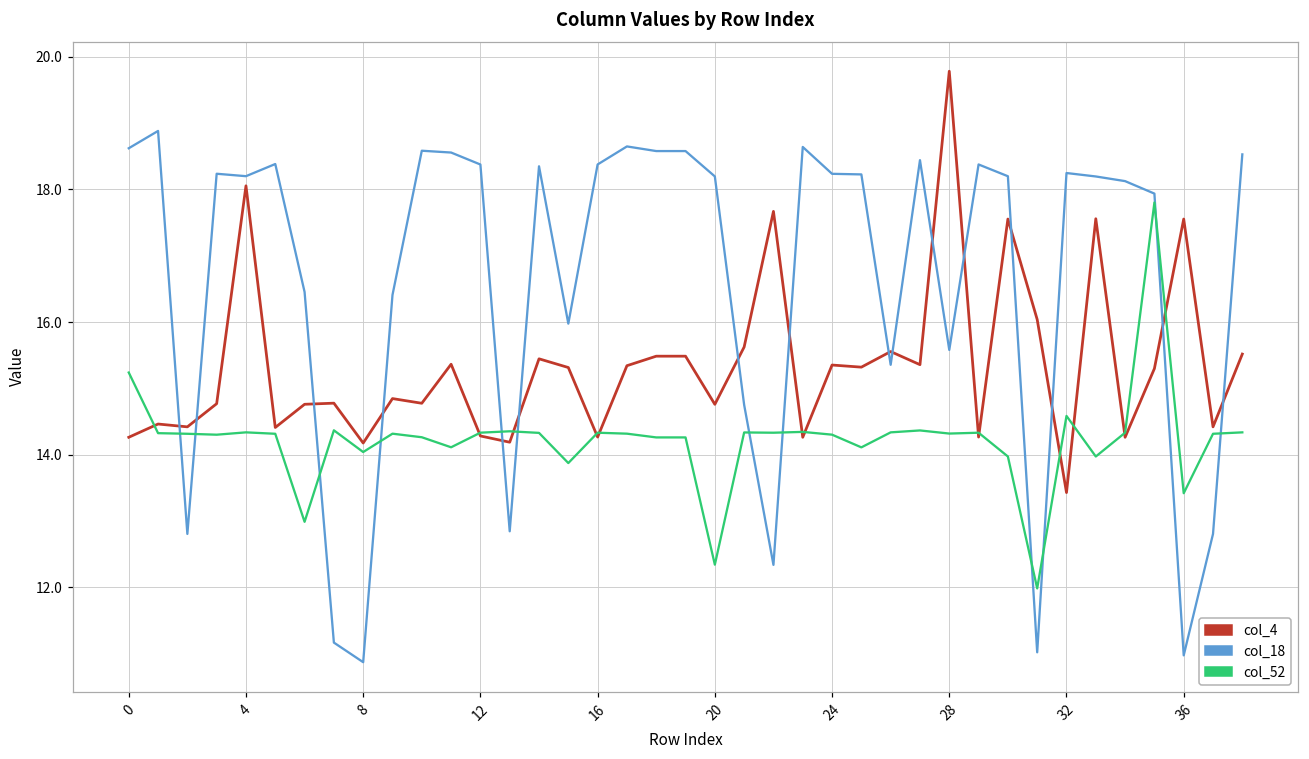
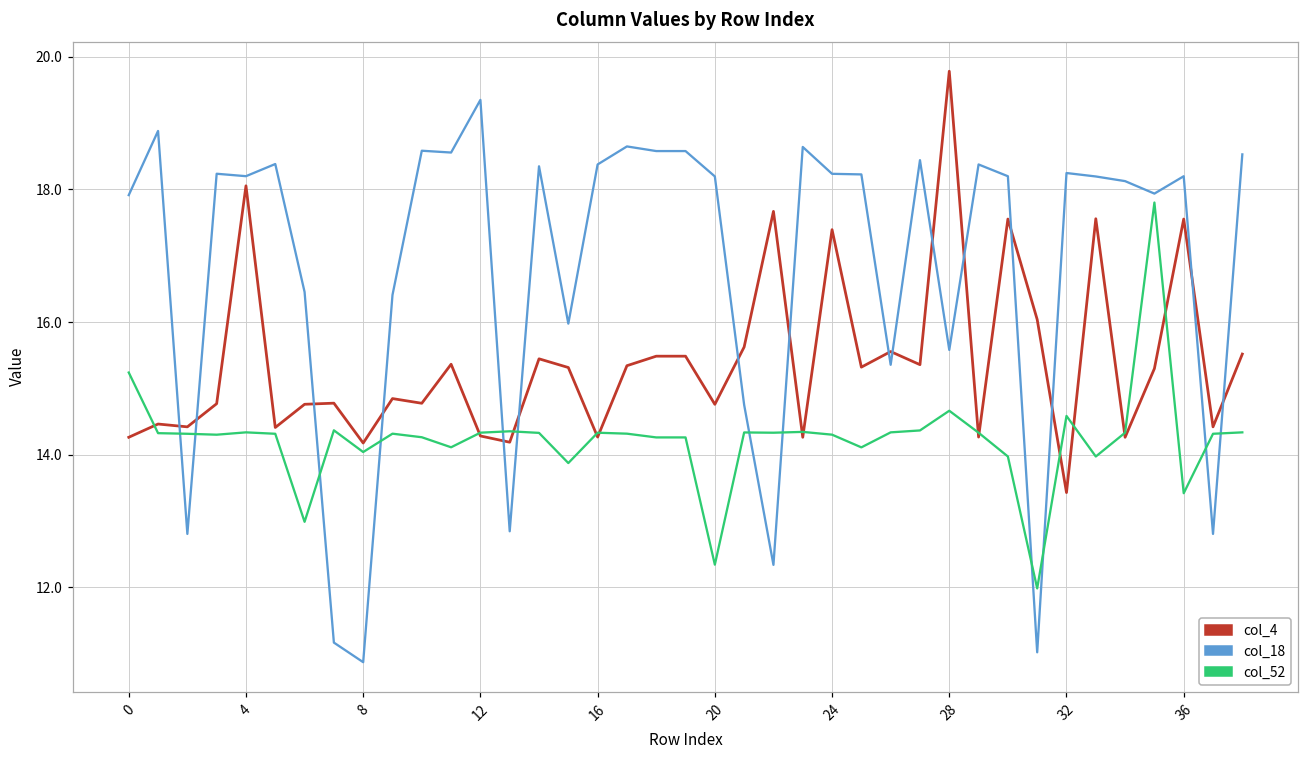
col_18, 0: 18.6 -> 17.9
col_18, 12: 18.4 -> 19.3
col_4, 24: 15.4 -> 17.4
col_52, 28: 14.3 -> 14.7
col_18, 36: 11.0 -> 18.2
